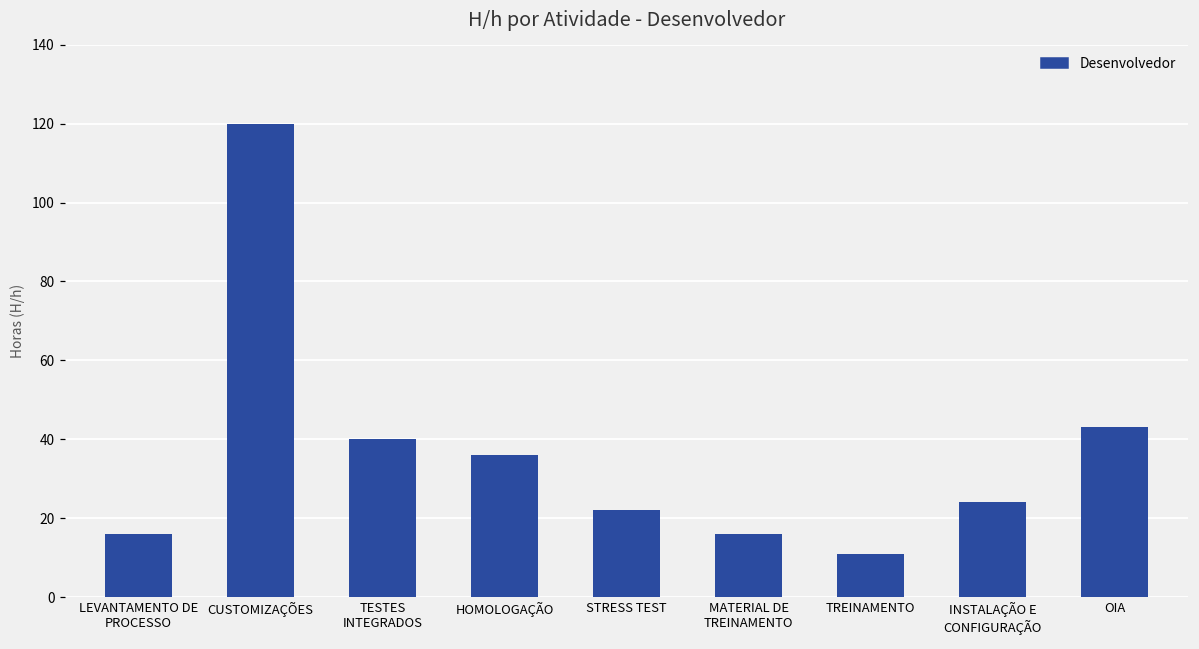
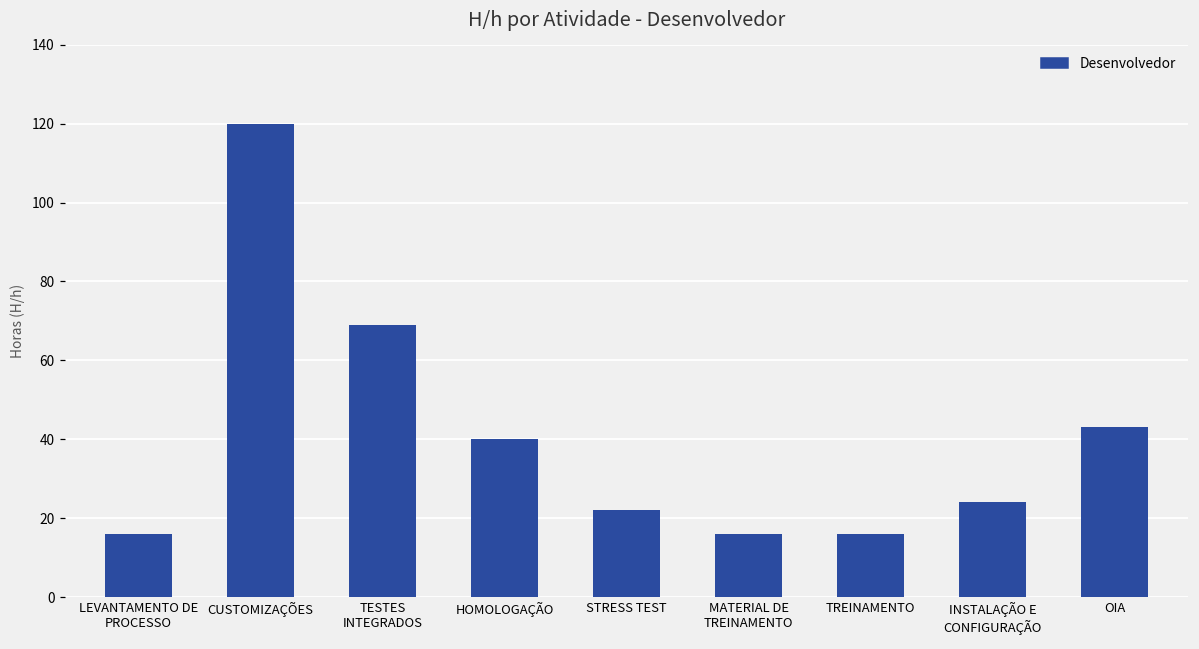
TESTES INTEGRADOS: 40 -> 69
HOMOLOGAÇÃO: 36 -> 40
TREINAMENTO: 11 -> 16
